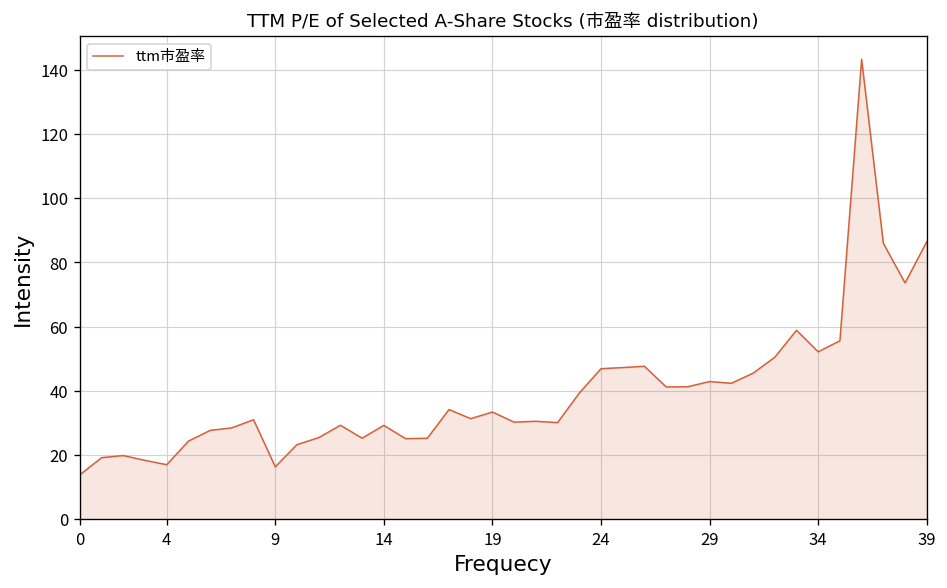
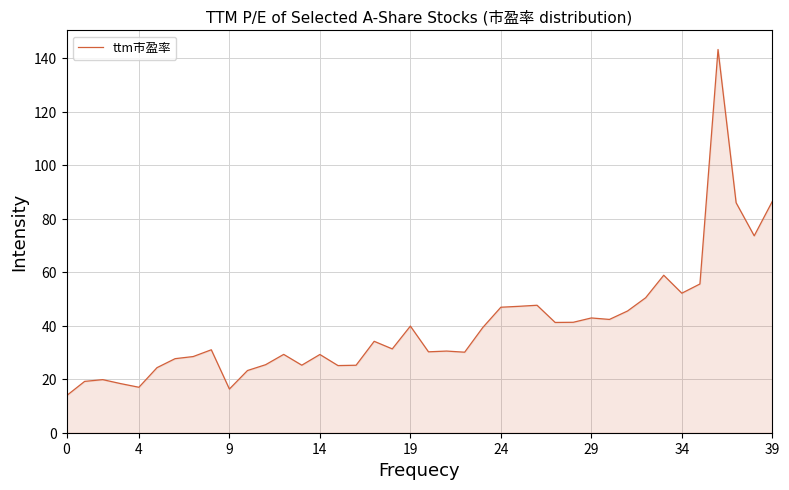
19: 33 -> 40
